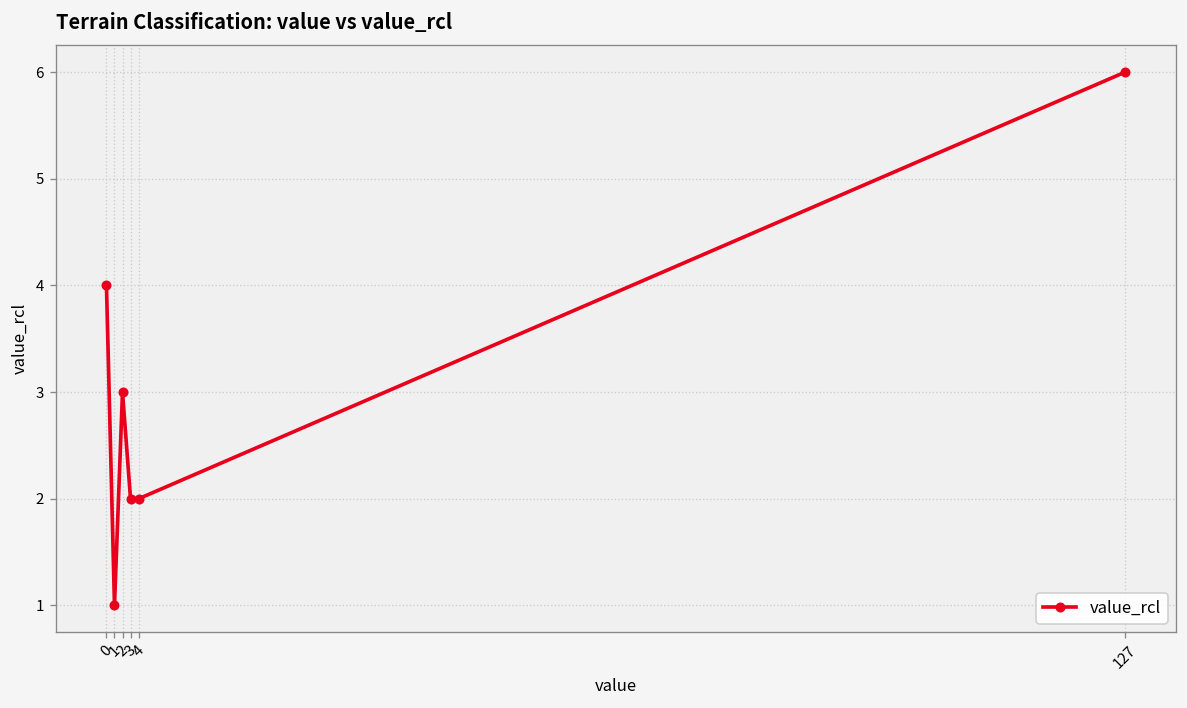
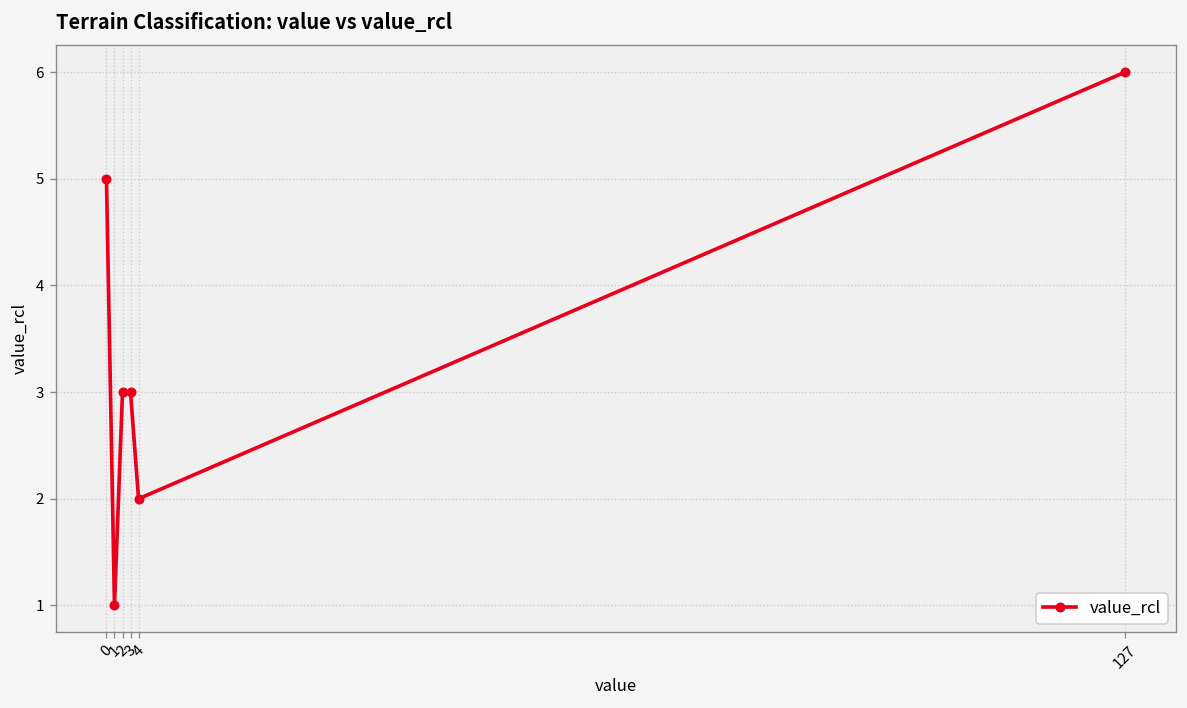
0: 4 -> 5
3: 2 -> 3
